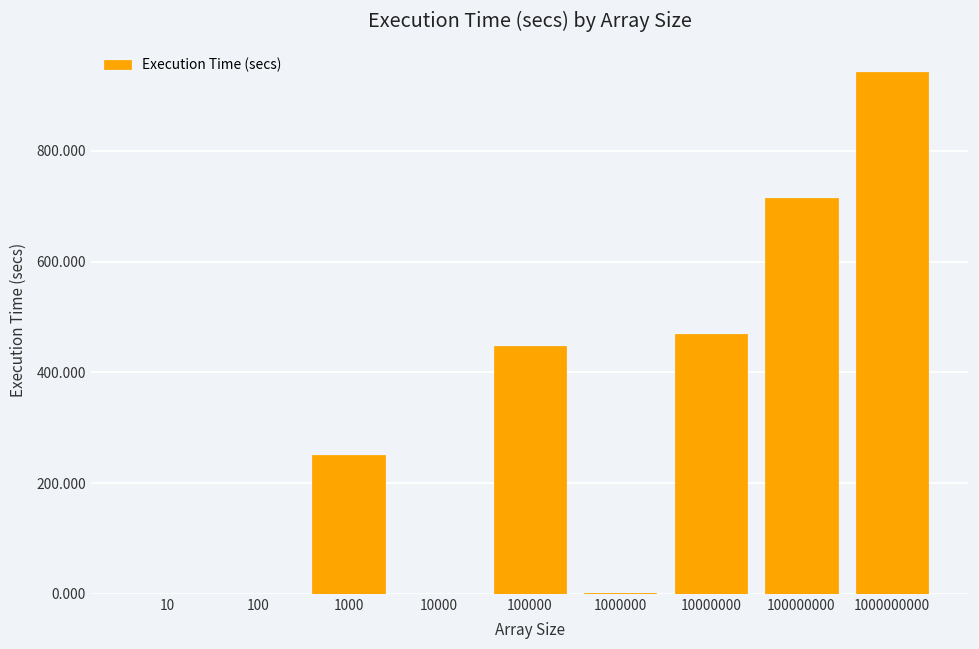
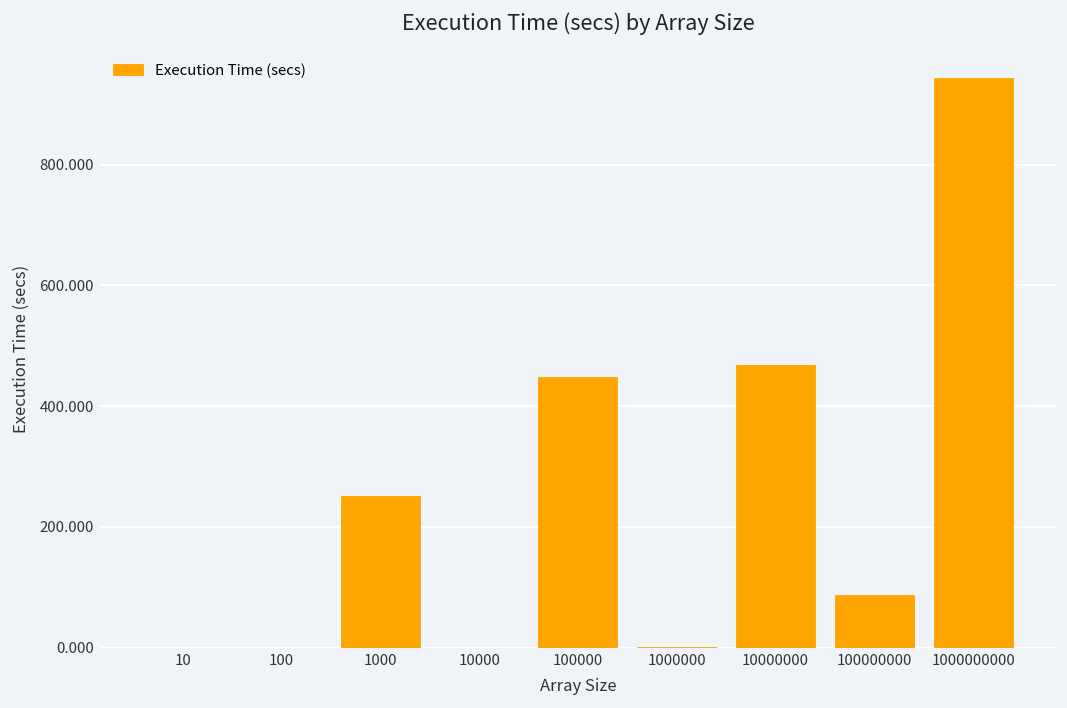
100000000: 710 -> 90
